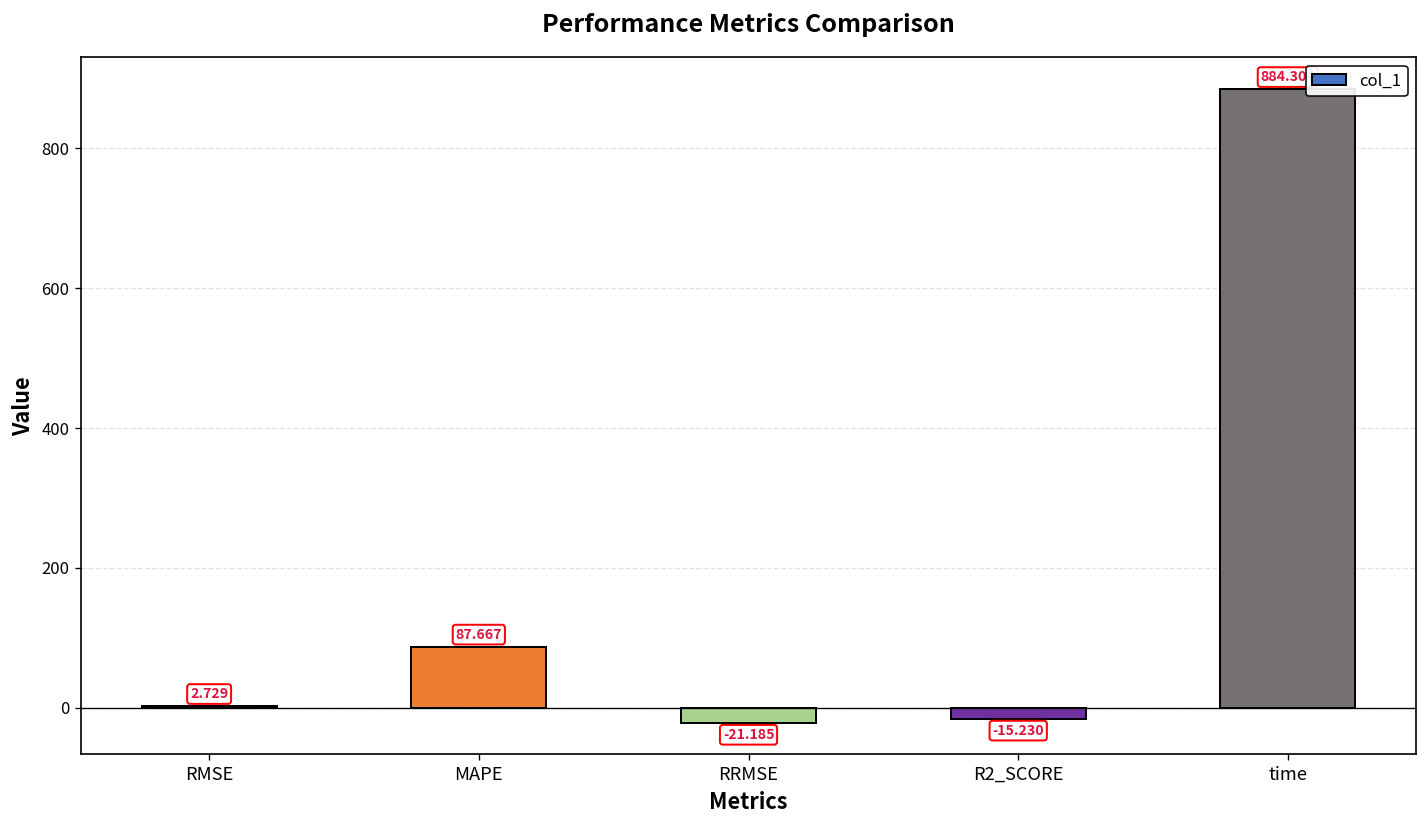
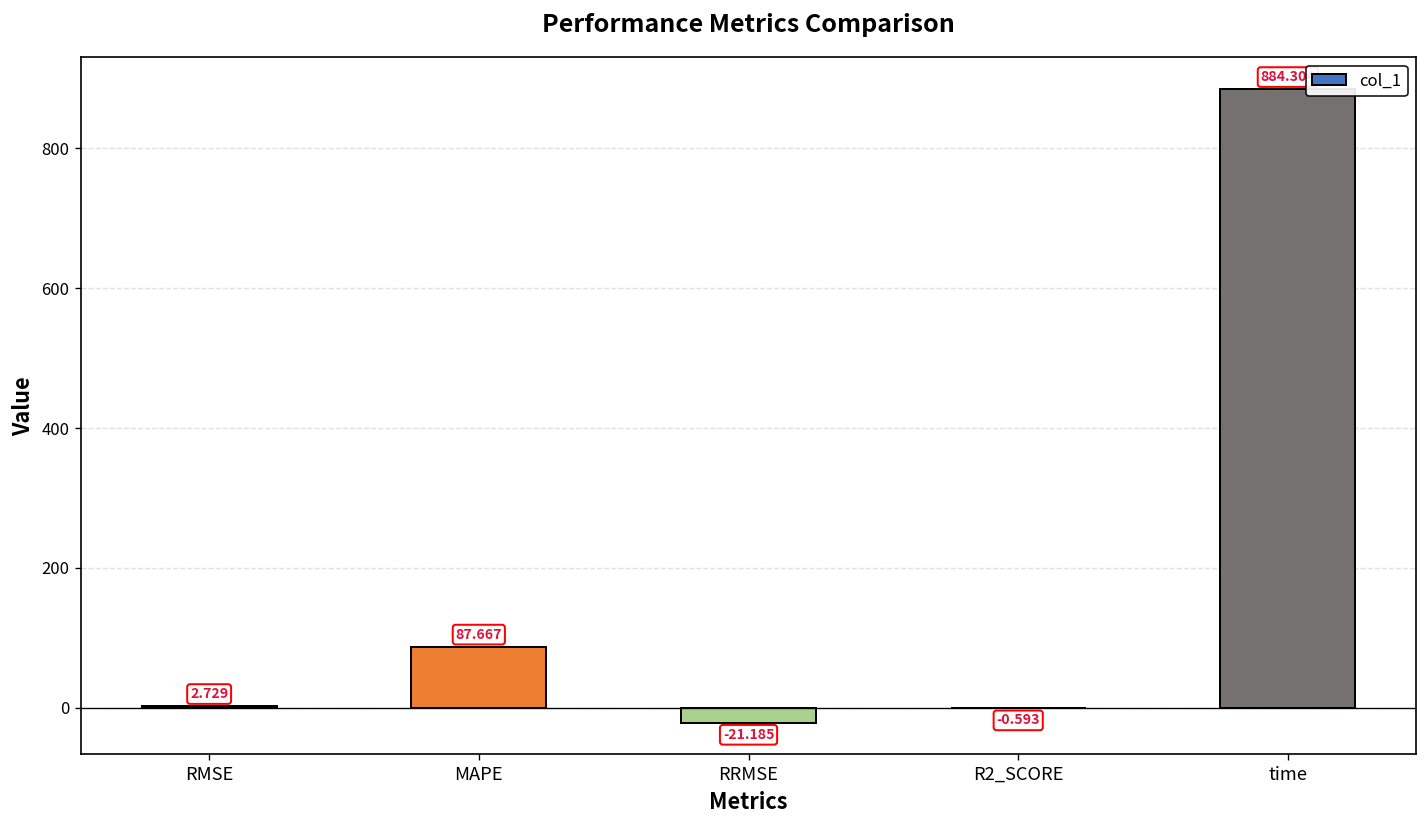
R2_SCORE: -15.230 -> -0.593
